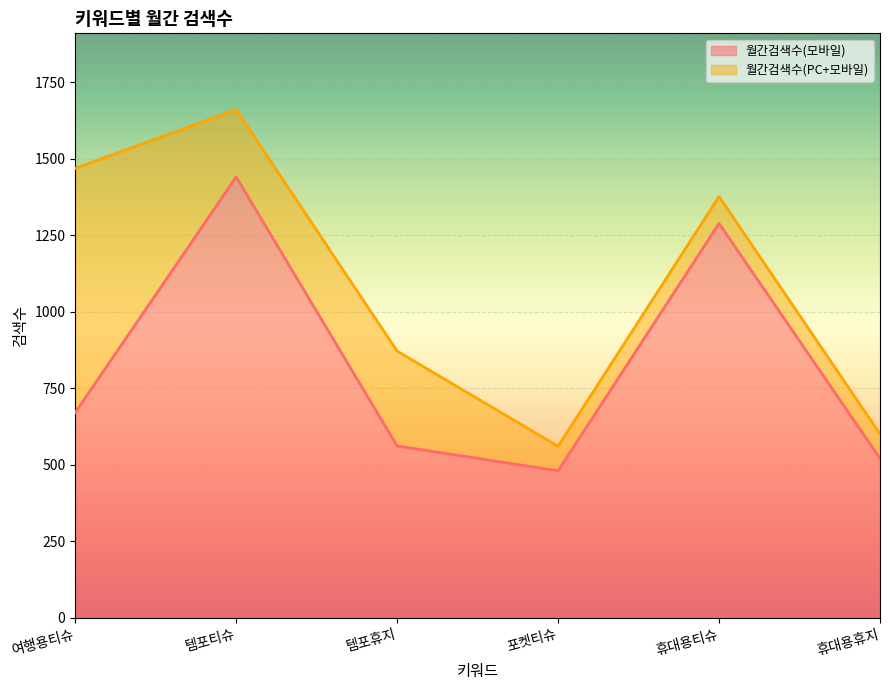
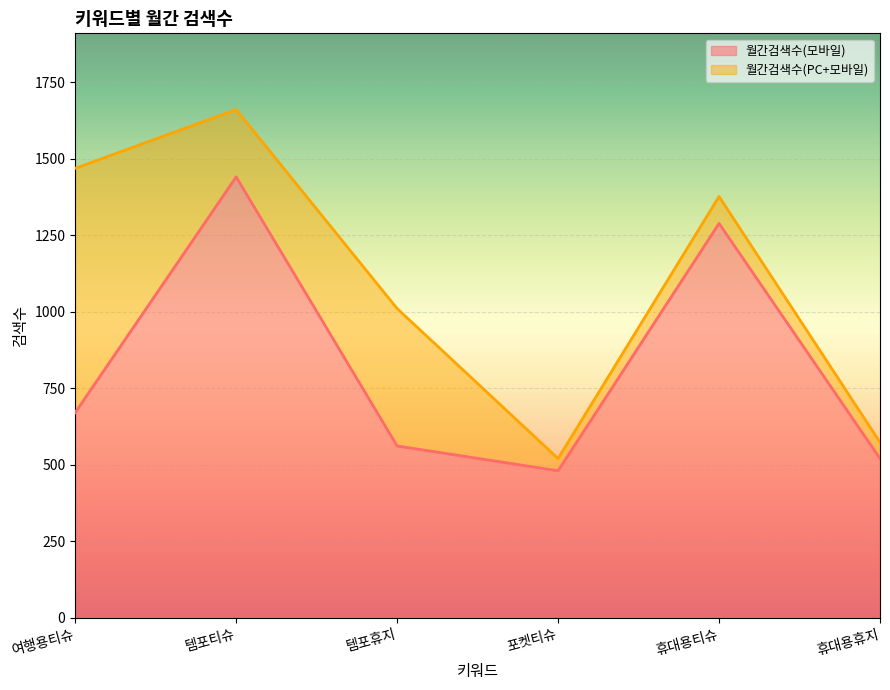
월간검색수(PC+모바일), 템포휴지: 870 -> 1010
월간검색수(PC+모바일), 포켓티슈: 560 -> 520
월간검색수(PC+모바일), 휴대용휴지: 600 -> 570
